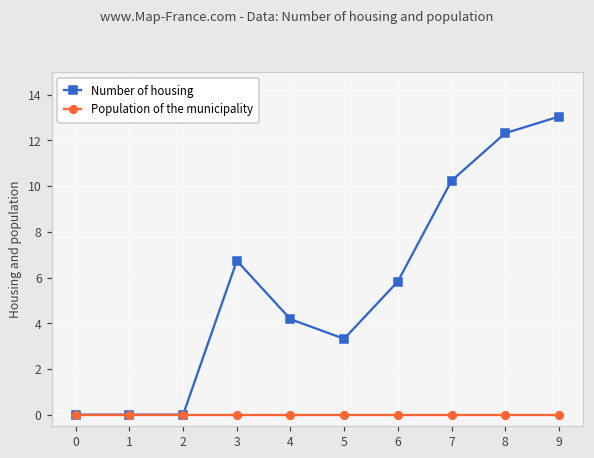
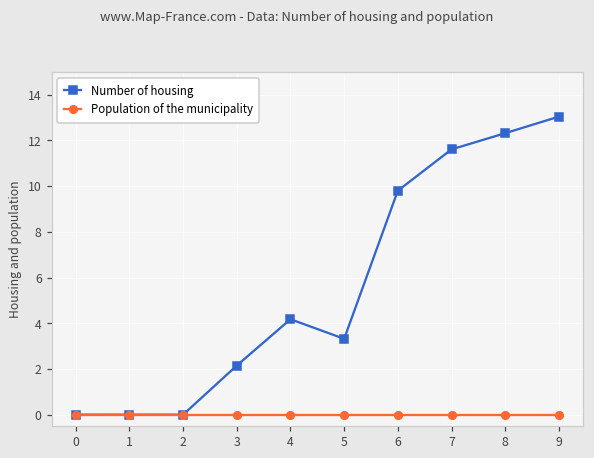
Number of housing, 3: 6.7 -> 2.1
Number of housing, 6: 5.8 -> 9.8
Number of housing, 7: 10.2 -> 11.6
